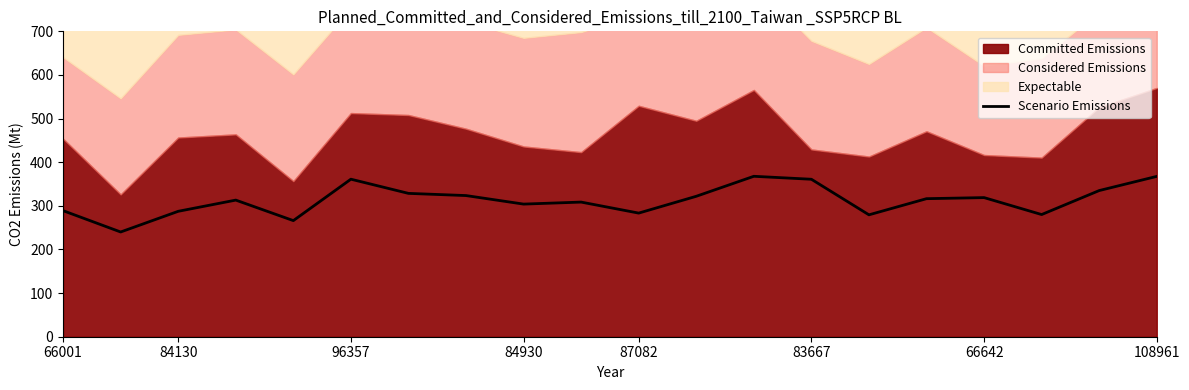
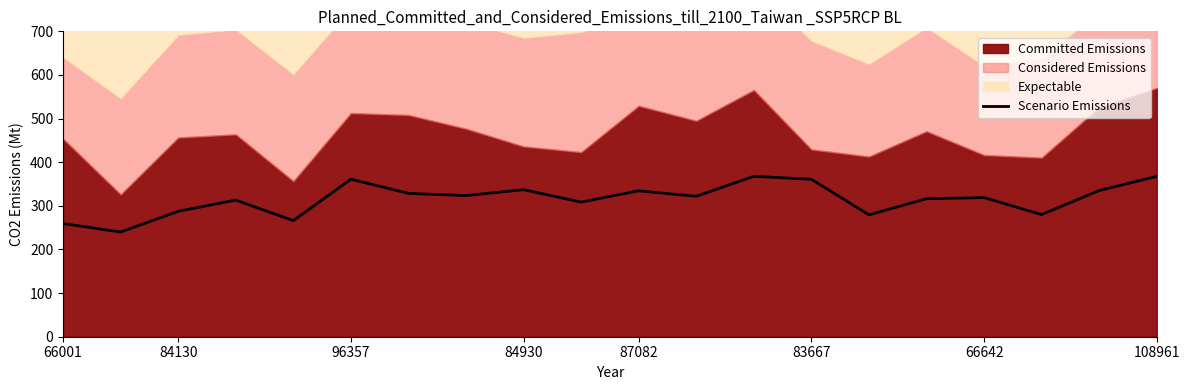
Scenario Emissions, 66001: 290 -> 260
Scenario Emissions, 84930: 300 -> 340
Scenario Emissions, 87082: 280 -> 330
